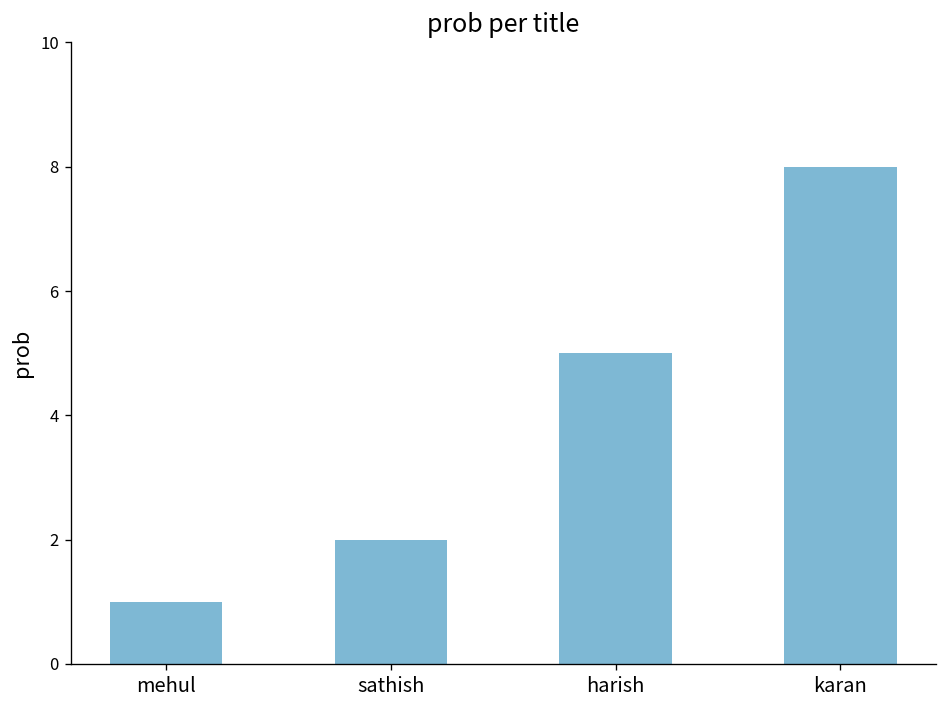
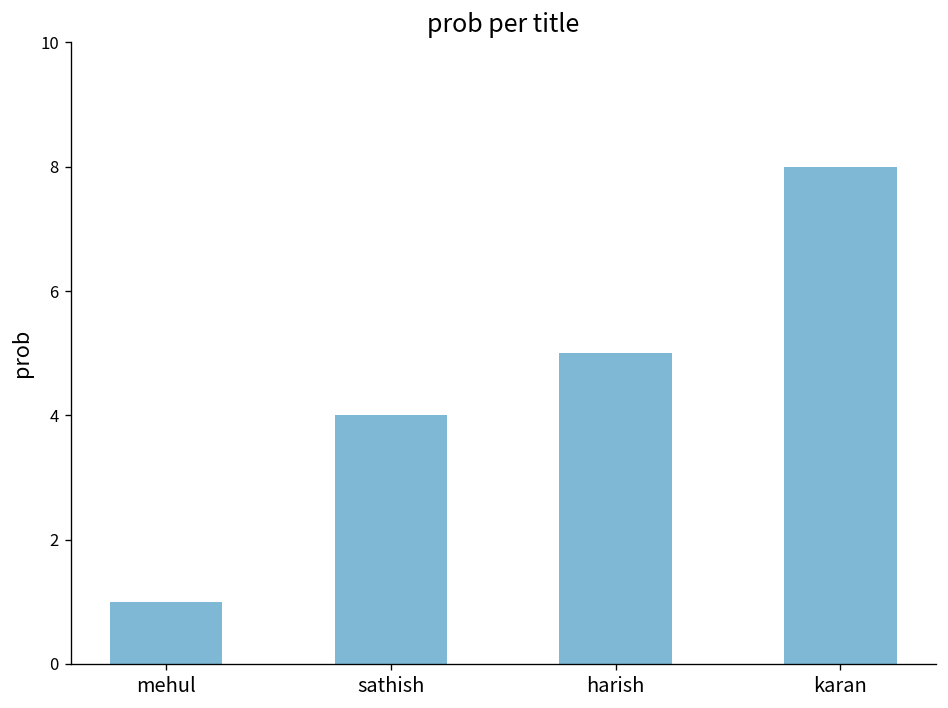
sathish: 2 -> 4
